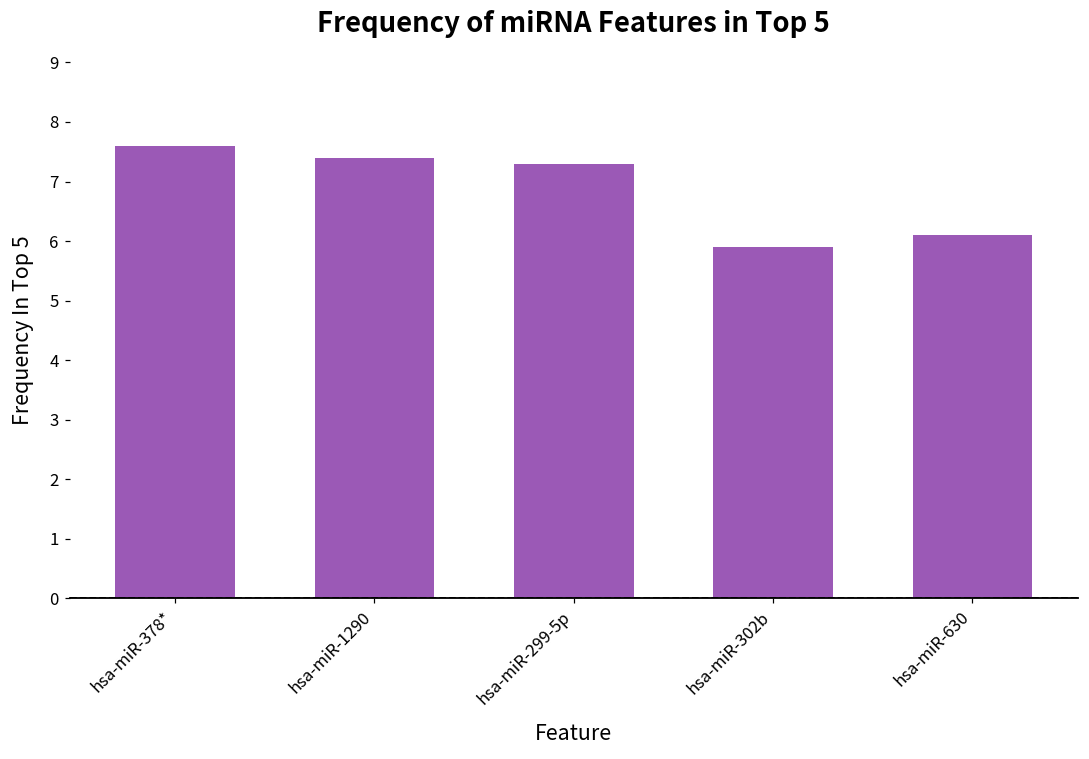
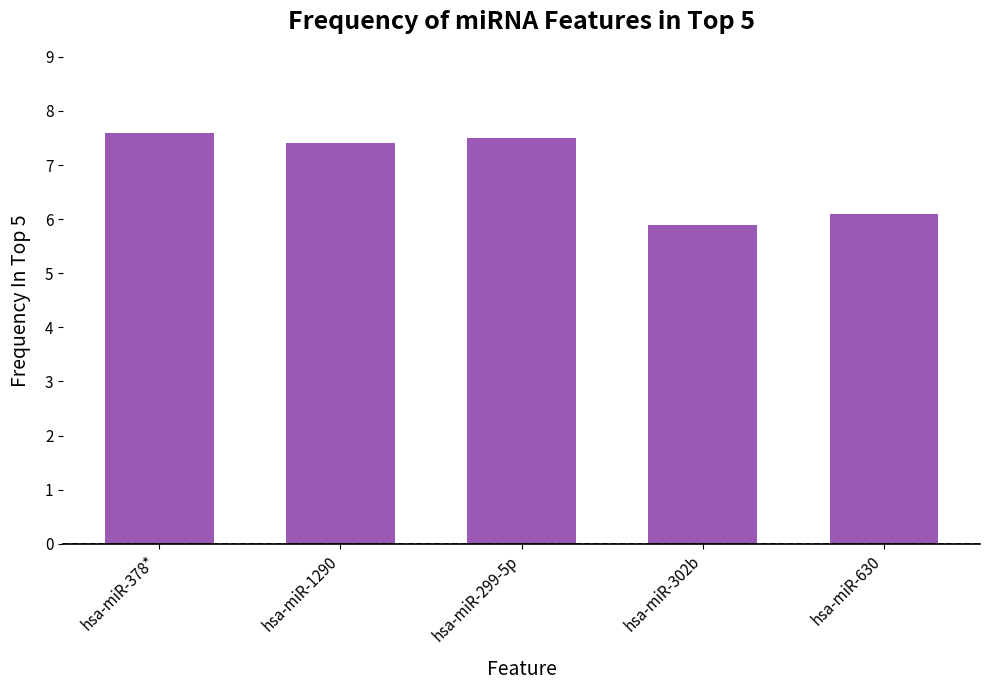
hsa-miR-299-5p: 7.3 -> 7.5
